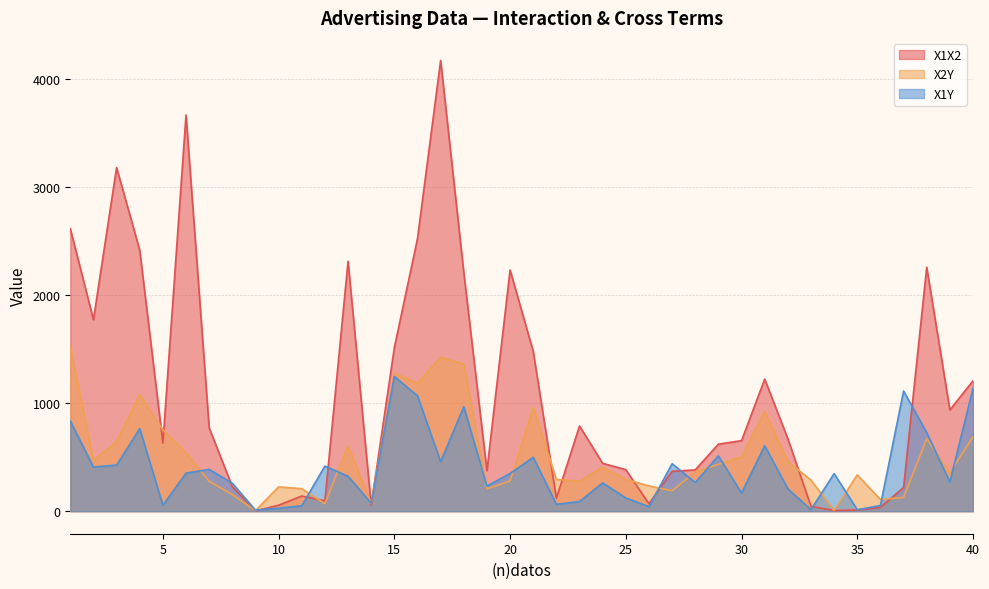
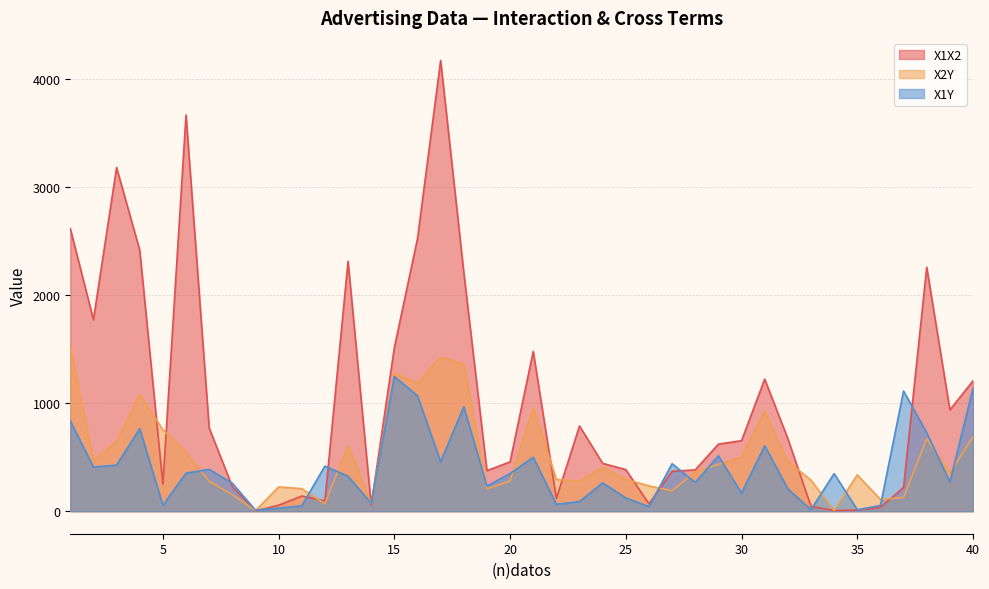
X1X2, 5: 630 -> 250
X1X2, 20: 2230 -> 460
